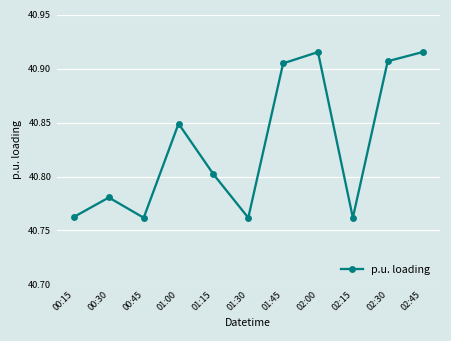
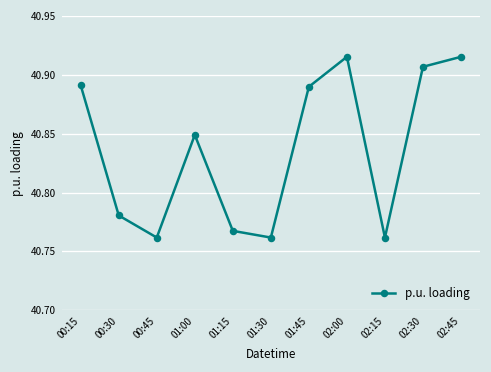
00:15: 40.76 -> 40.89
01:15: 40.80 -> 40.77
01:45: 40.90 -> 40.89
